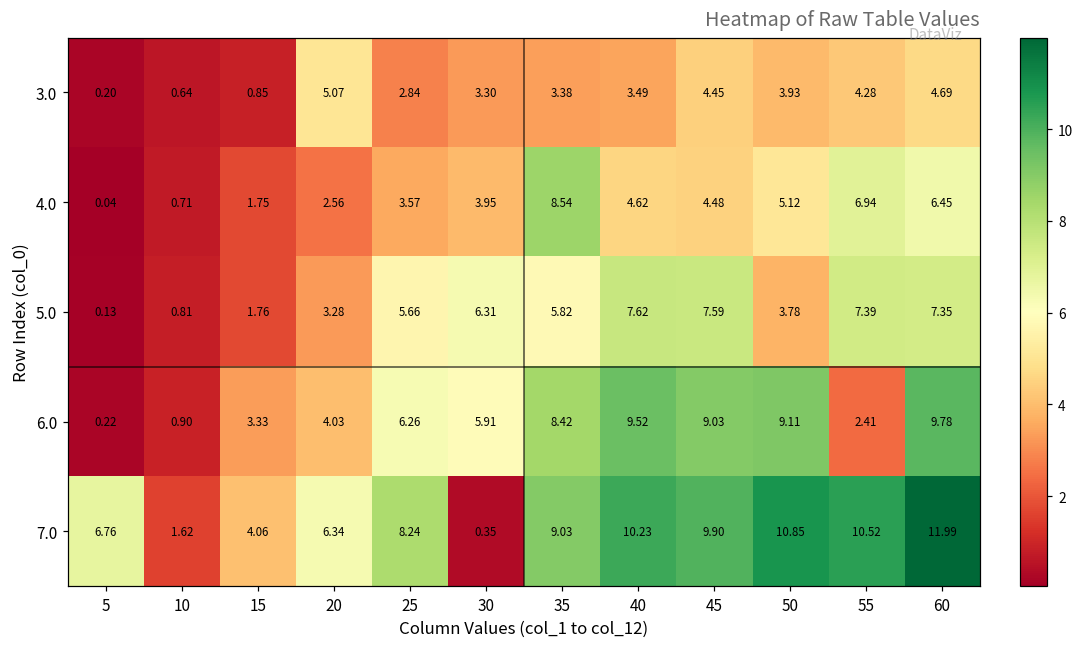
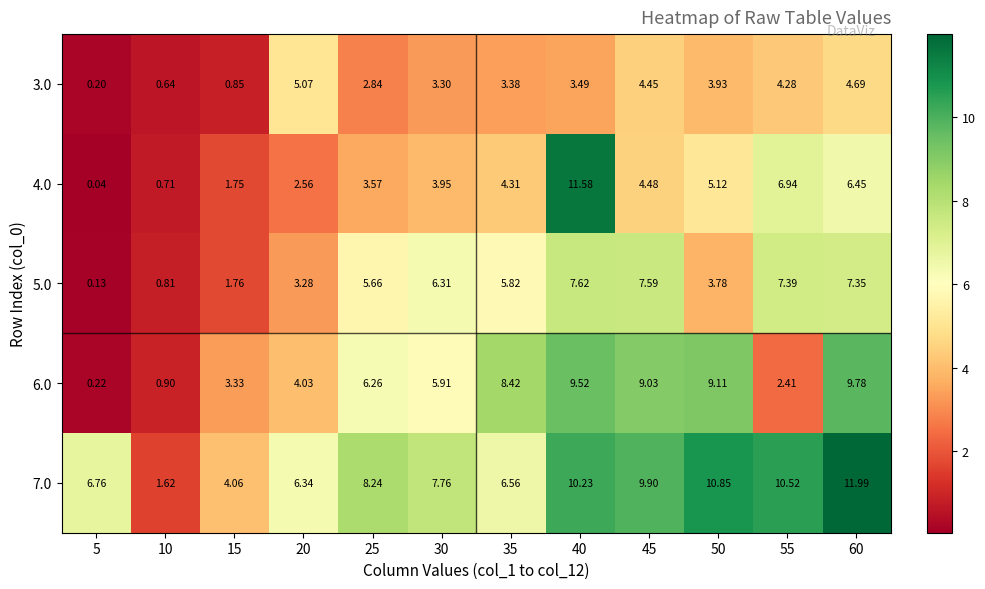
4.0, 35: 8.54 -> 4.31
4.0, 40: 4.62 -> 11.58
7.0, 30: 0.35 -> 7.76
7.0, 35: 9.03 -> 6.56
